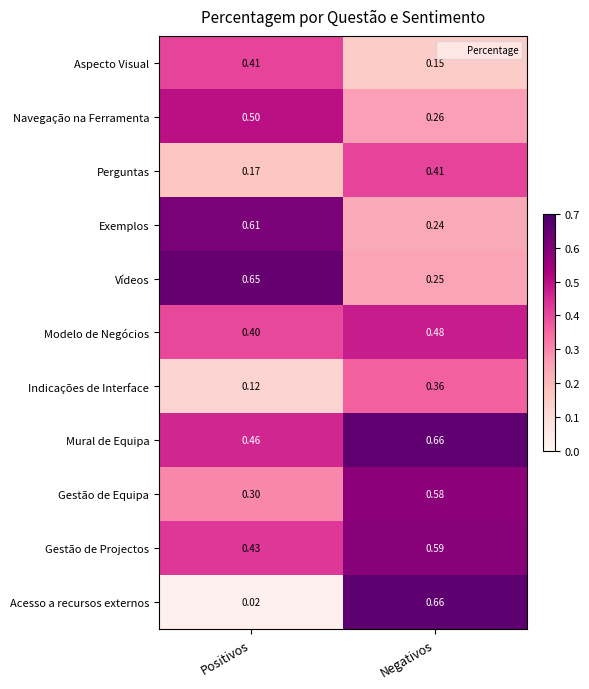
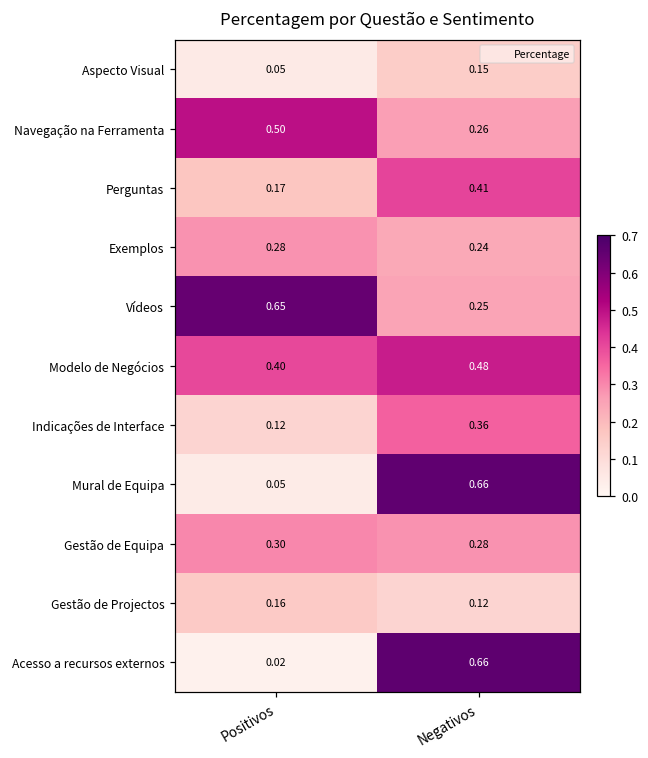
Aspecto Visual, Positivos: 0.41 -> 0.05
Exemplos, Positivos: 0.61 -> 0.28
Mural de Equipa, Positivos: 0.46 -> 0.05
Gestão de Equipa, Negativos: 0.58 -> 0.28
Gestão de Projectos, Positivos: 0.43 -> 0.16
Gestão de Projectos, Negativos: 0.59 -> 0.12
